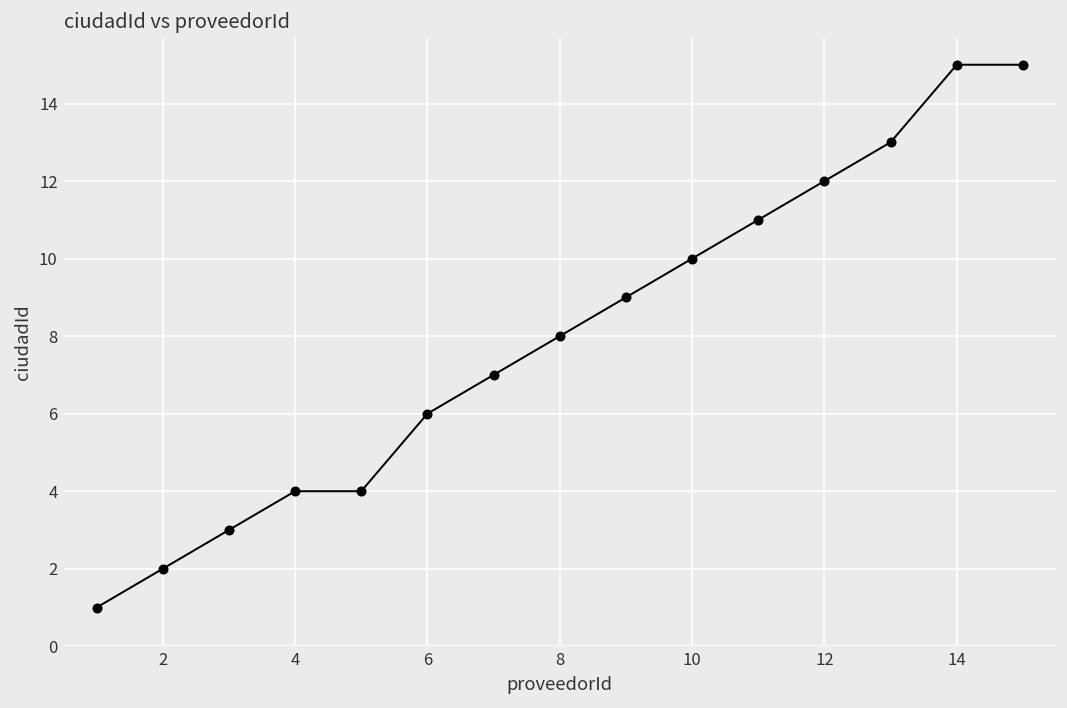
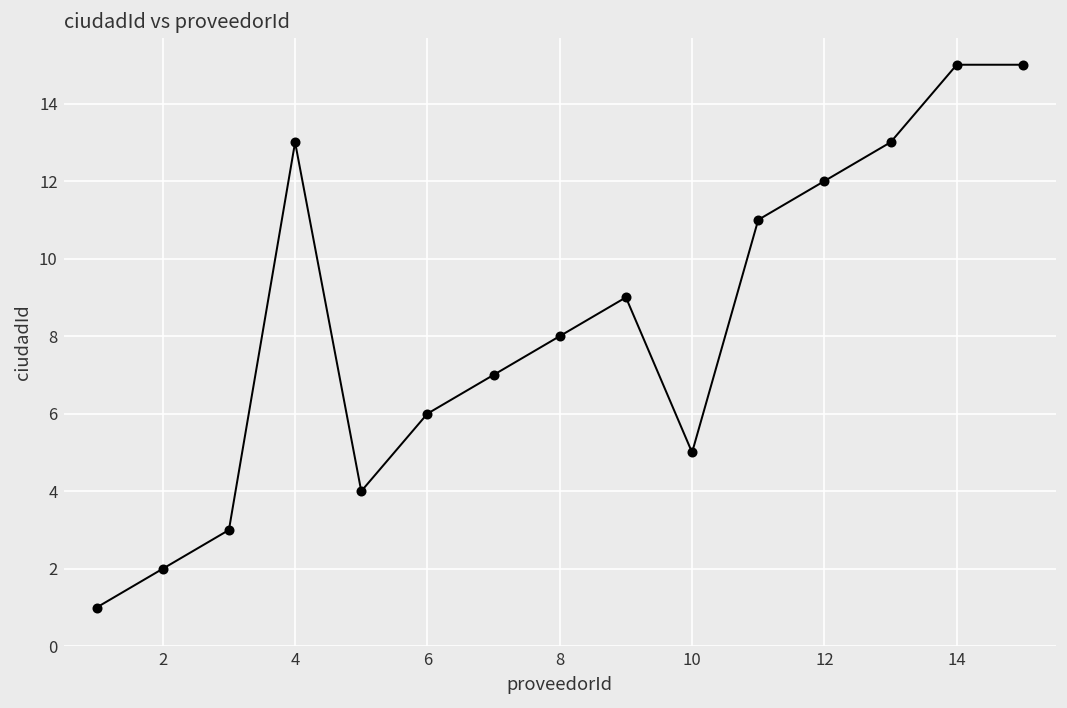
4: 4 -> 13
10: 10 -> 5
